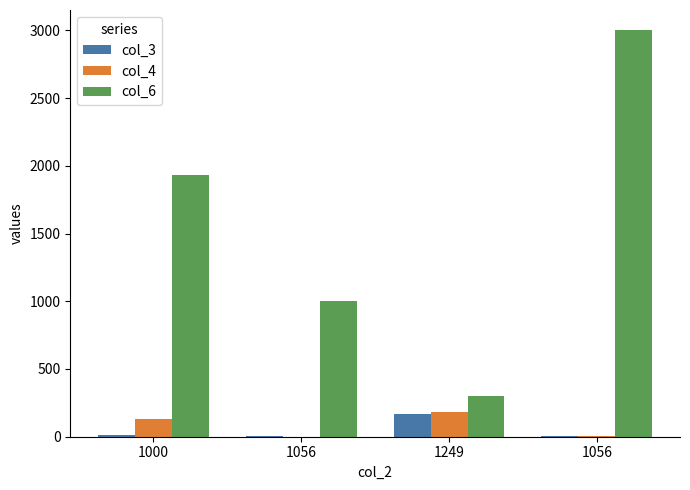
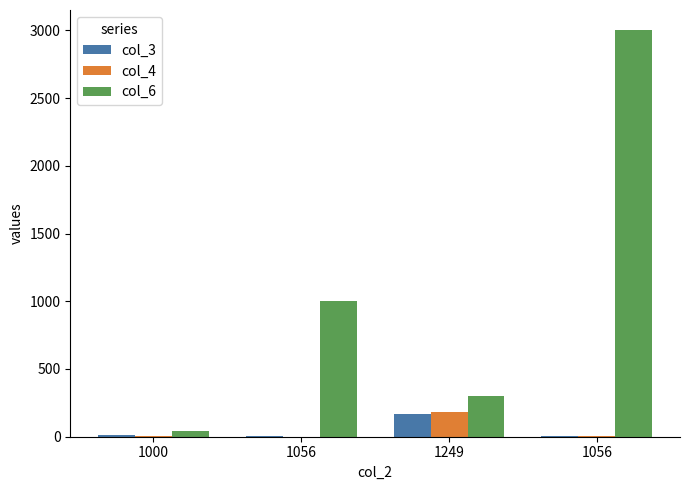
col_4, 1000: 130 -> 0
col_6, 1000: 1930 -> 40
